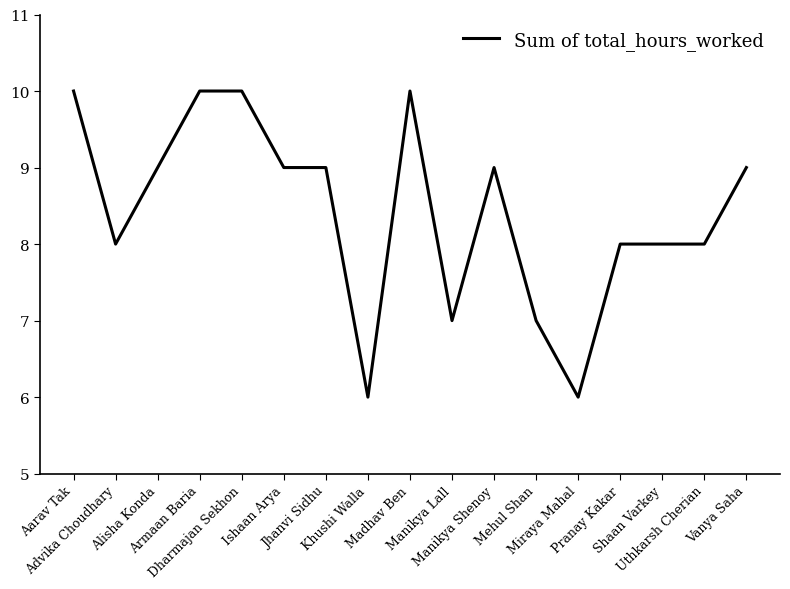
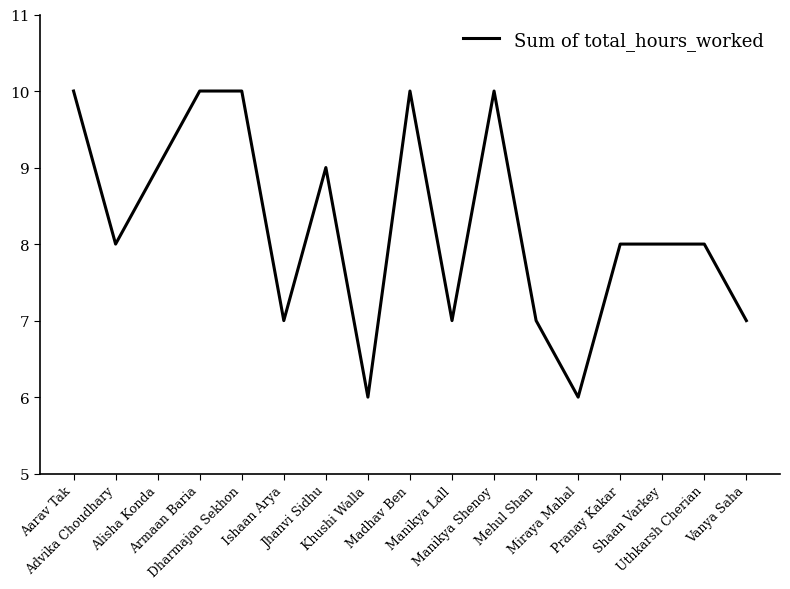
Ishaan Arya: 9 -> 7
Manikya Shenoy: 9 -> 10
Vanya Saha: 9 -> 7
